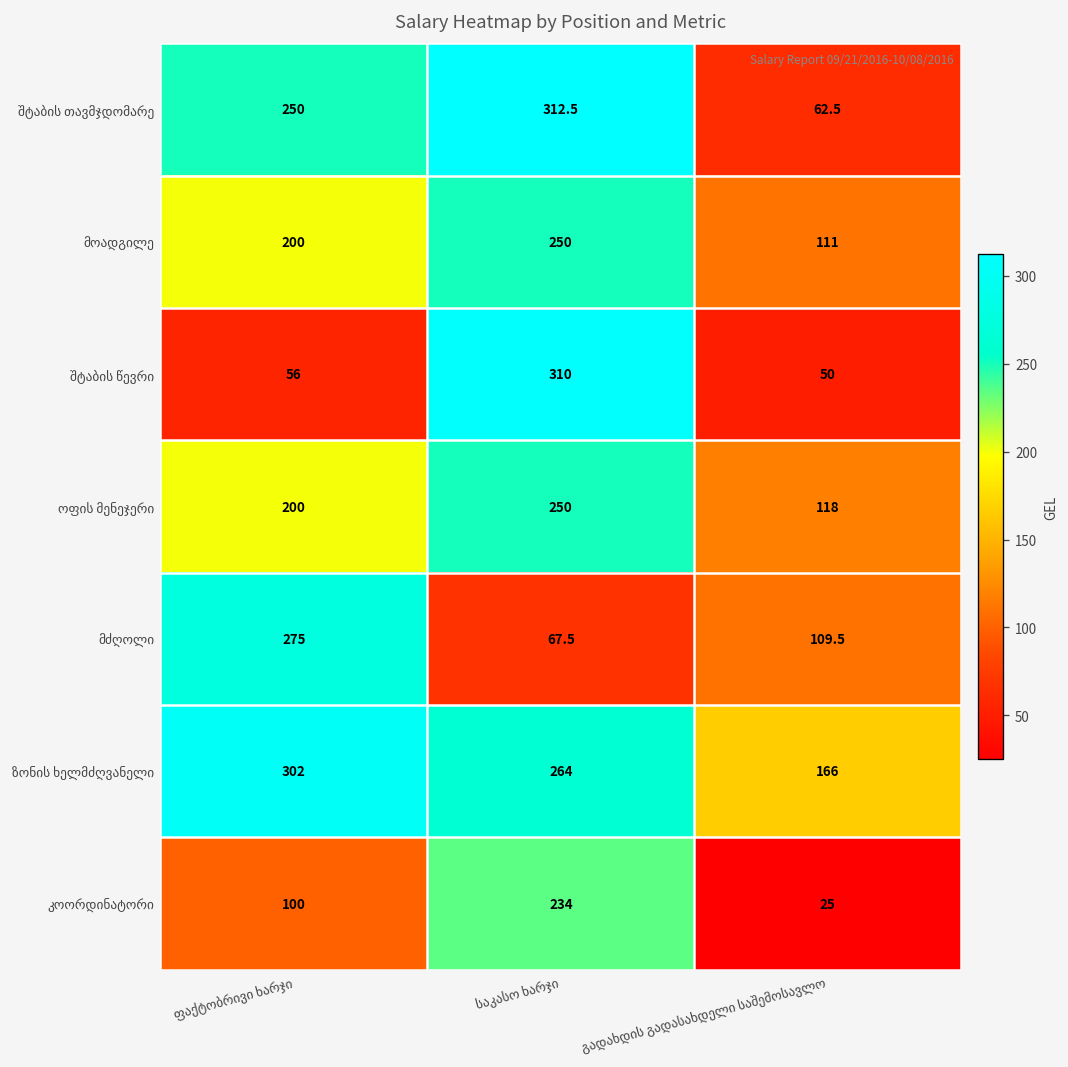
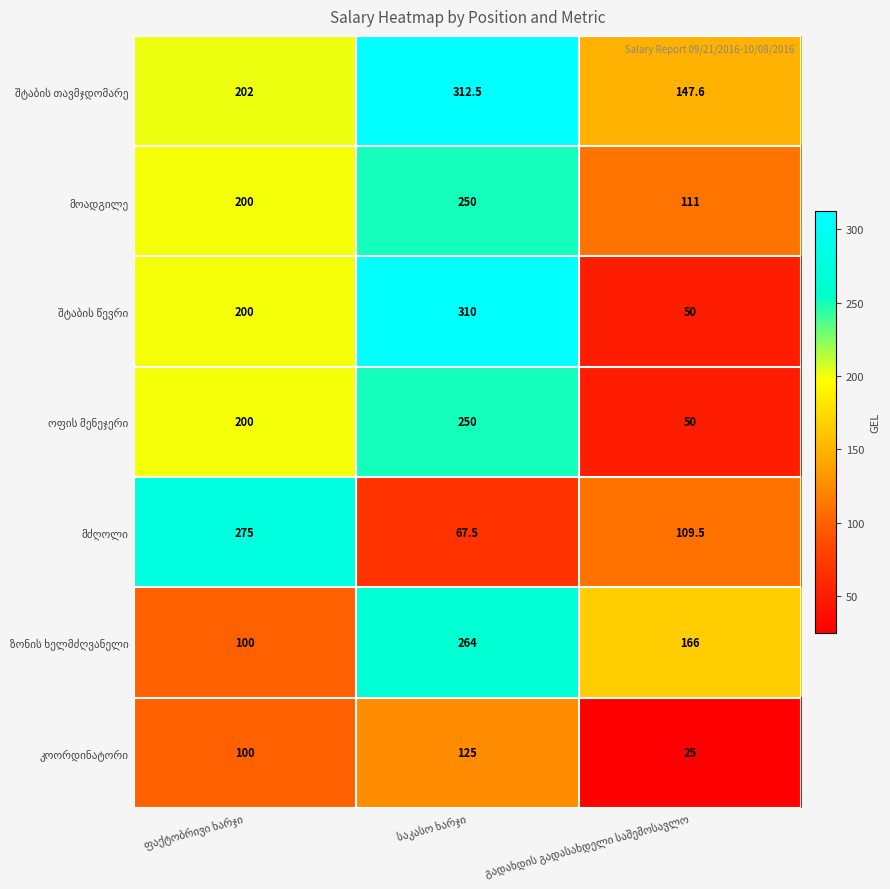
შტაბის თავმჯდომარე, ფაქტობრივი ხარჯი: 250 -> 202
შტაბის თავმჯდომარე, გადახდის გადასახდელი საშემოსავლო: 62.5 -> 147.6
შტაბის წევრი, ფაქტობრივი ხარჯი: 56 -> 200
ოფის მენეჯერი, გადახდის გადასახდელი საშემოსავლო: 118 -> 50
ზონის ხელმძღვანელი, ფაქტობრივი ხარჯი: 302 -> 100
კოორდინატორი, საკასო ხარჯი: 234 -> 125
